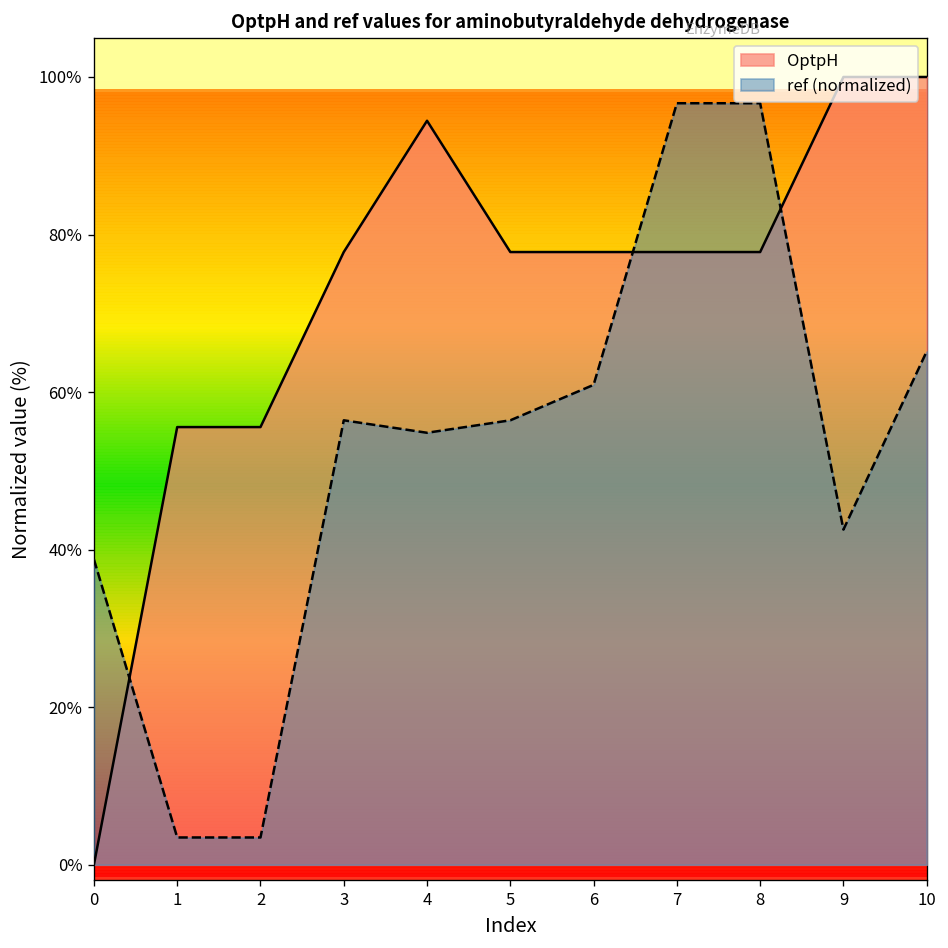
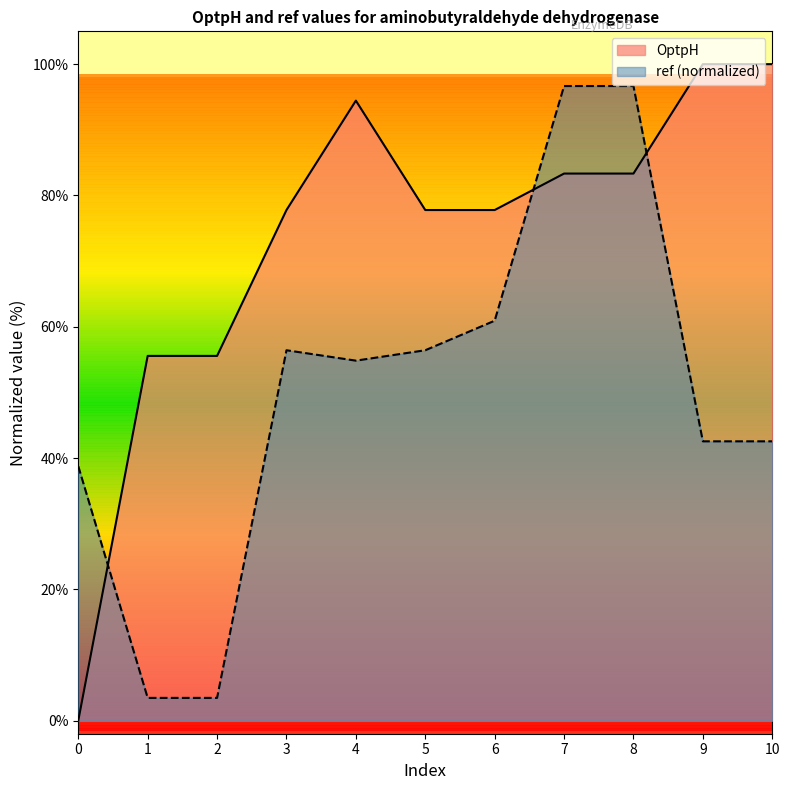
OptpH, 7: 78% -> 83%
OptpH, 8: 78% -> 83%
ref (normalized), 10: 65% -> 43%
